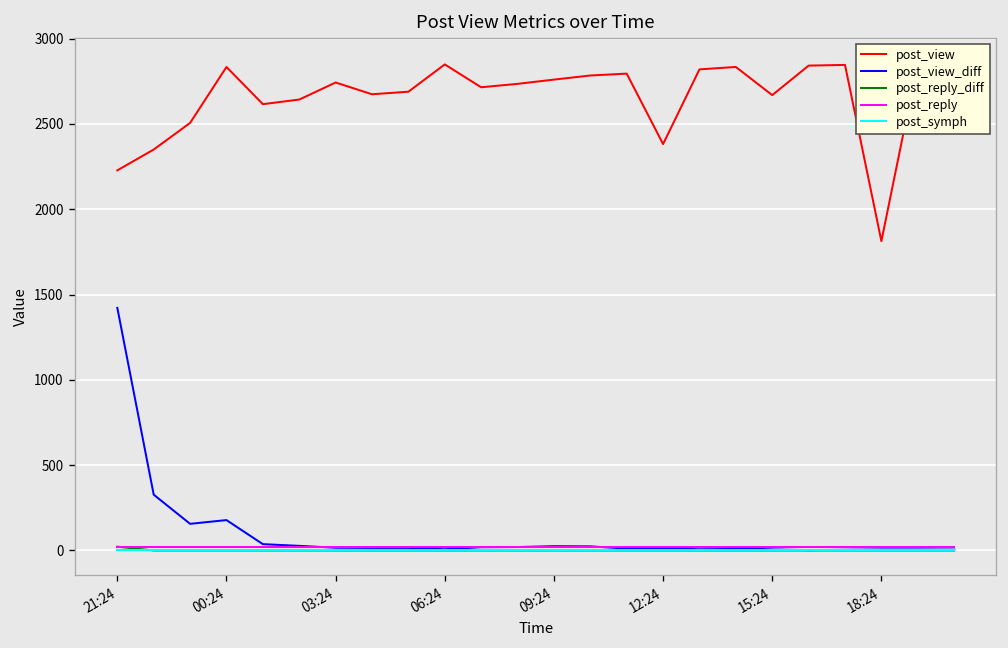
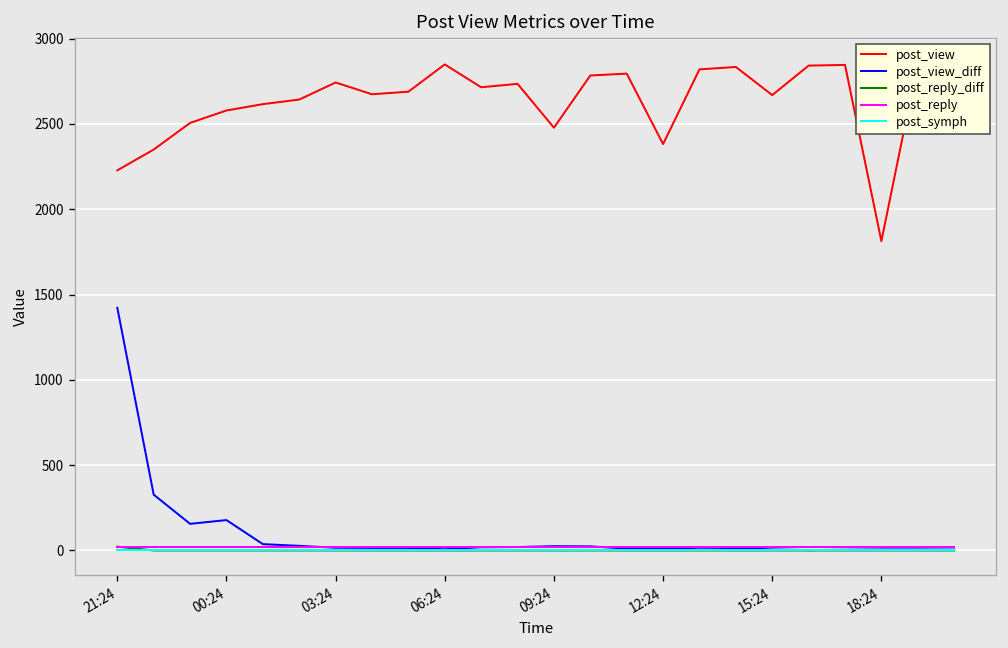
post_view, 00:24: 2830 -> 2580
post_view, 09:24: 2760 -> 2480
